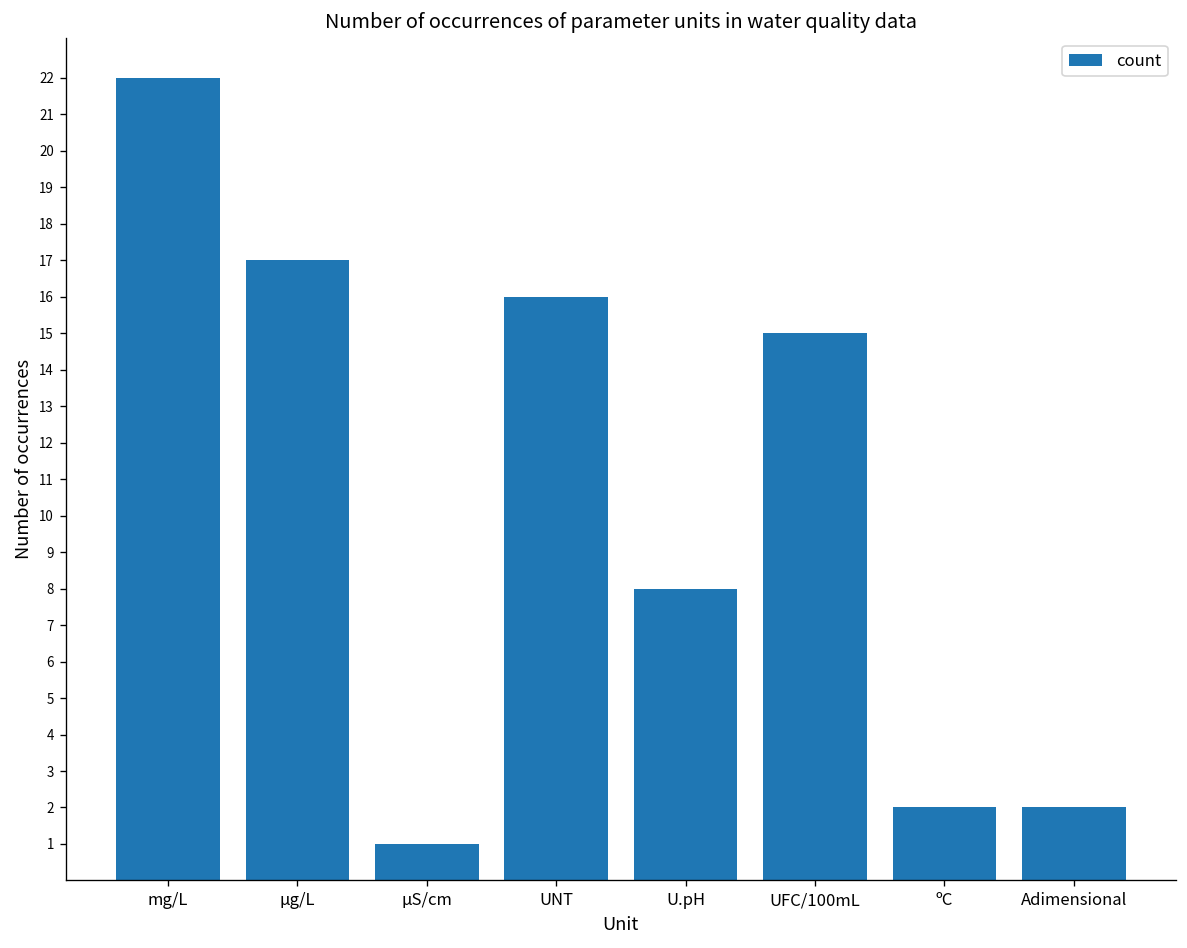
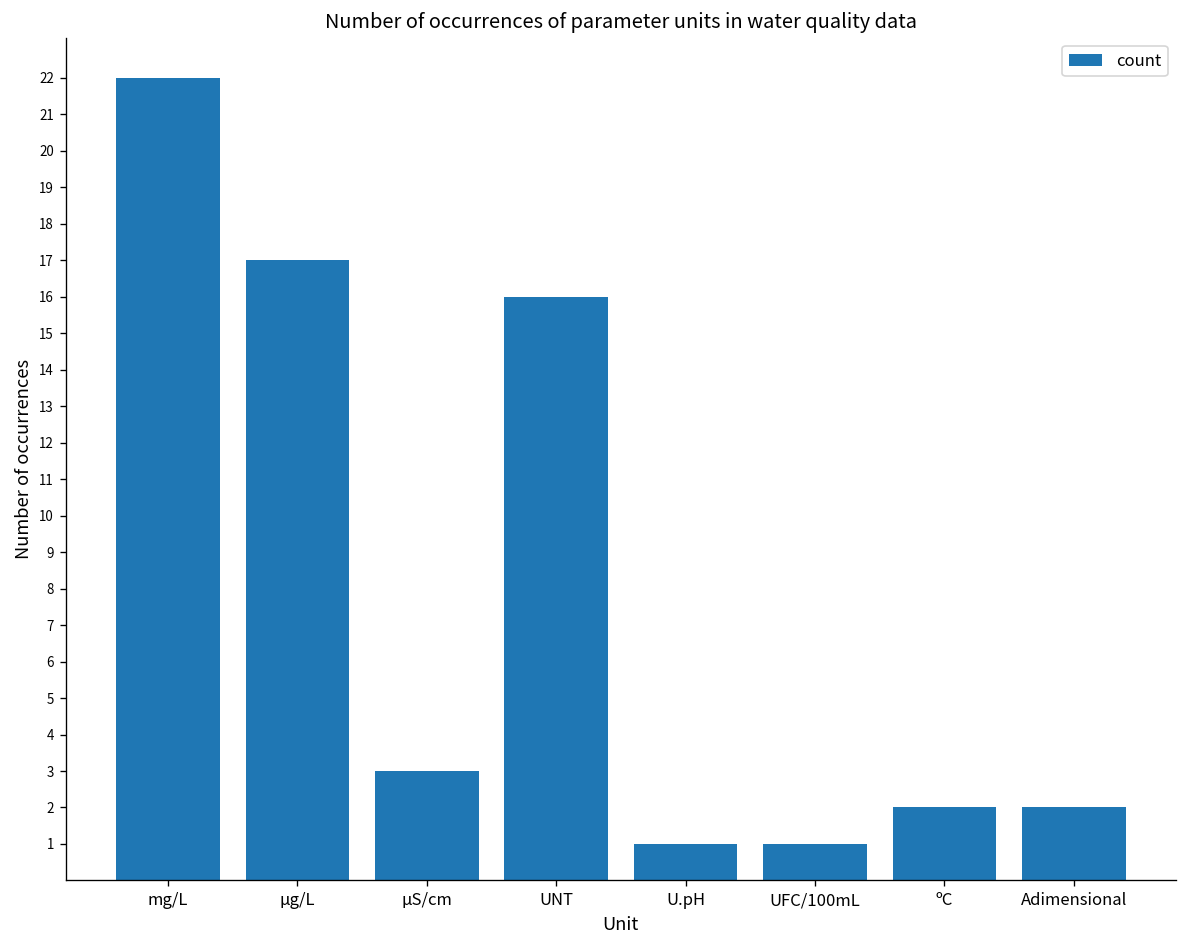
µS/cm: 1 -> 3
U.pH: 8 -> 1
UFC/100mL: 15 -> 1
